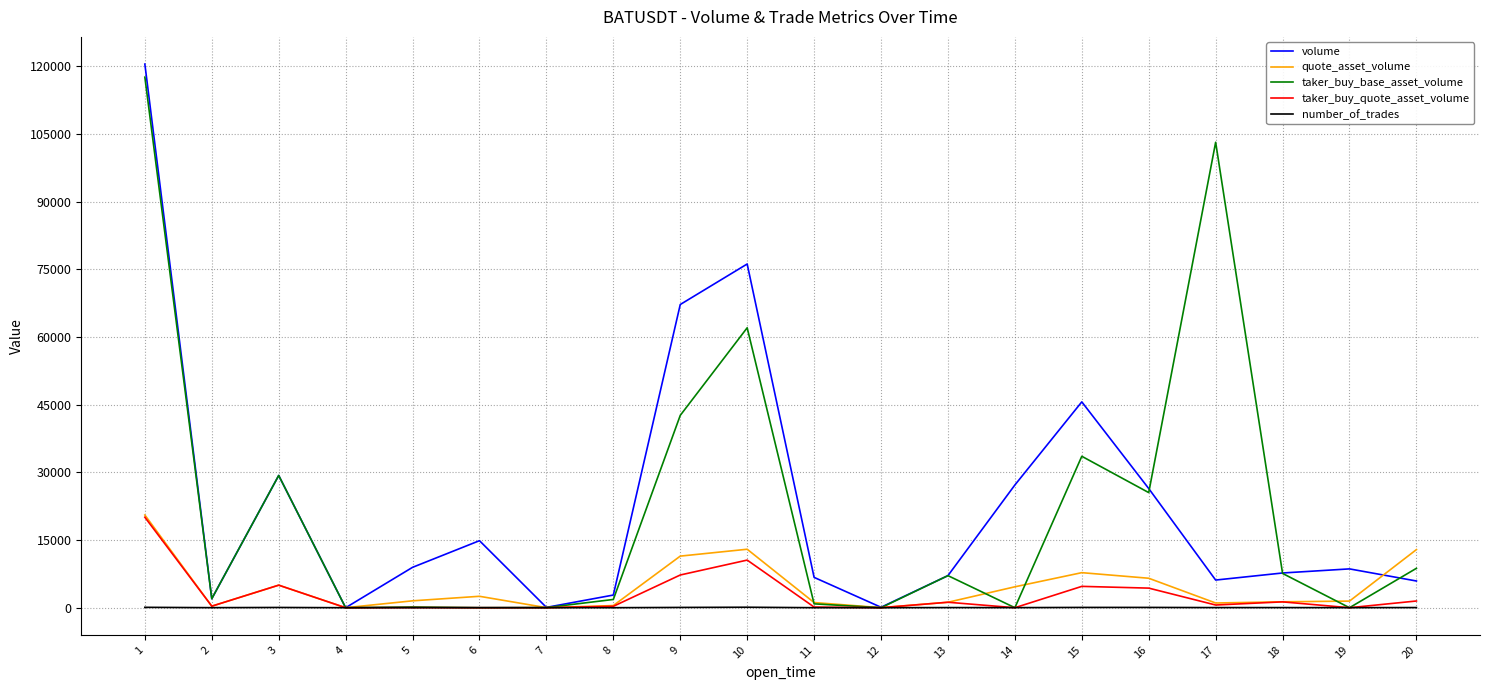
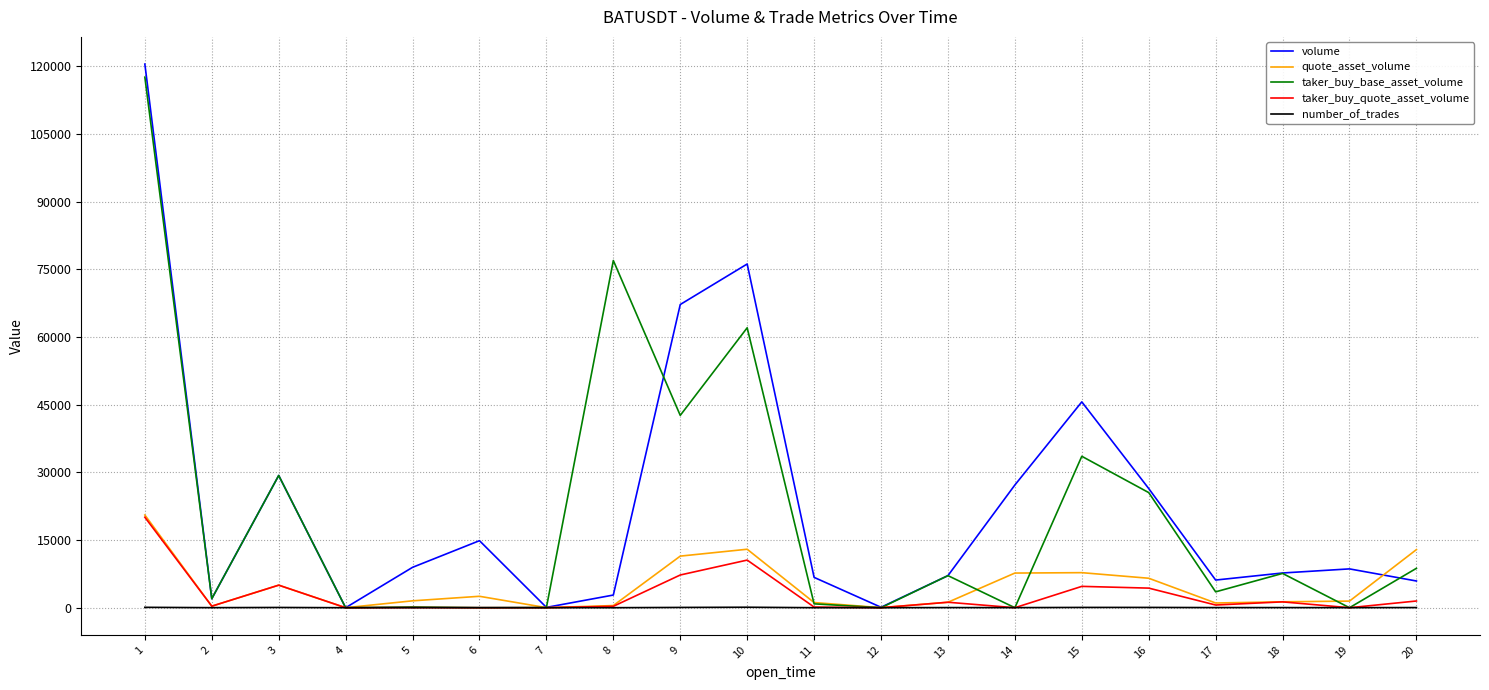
taker_buy_base_asset_volume, 8: 2000 -> 77000
quote_asset_volume, 14: 5000 -> 8000
taker_buy_base_asset_volume, 17: 103000 -> 4000
